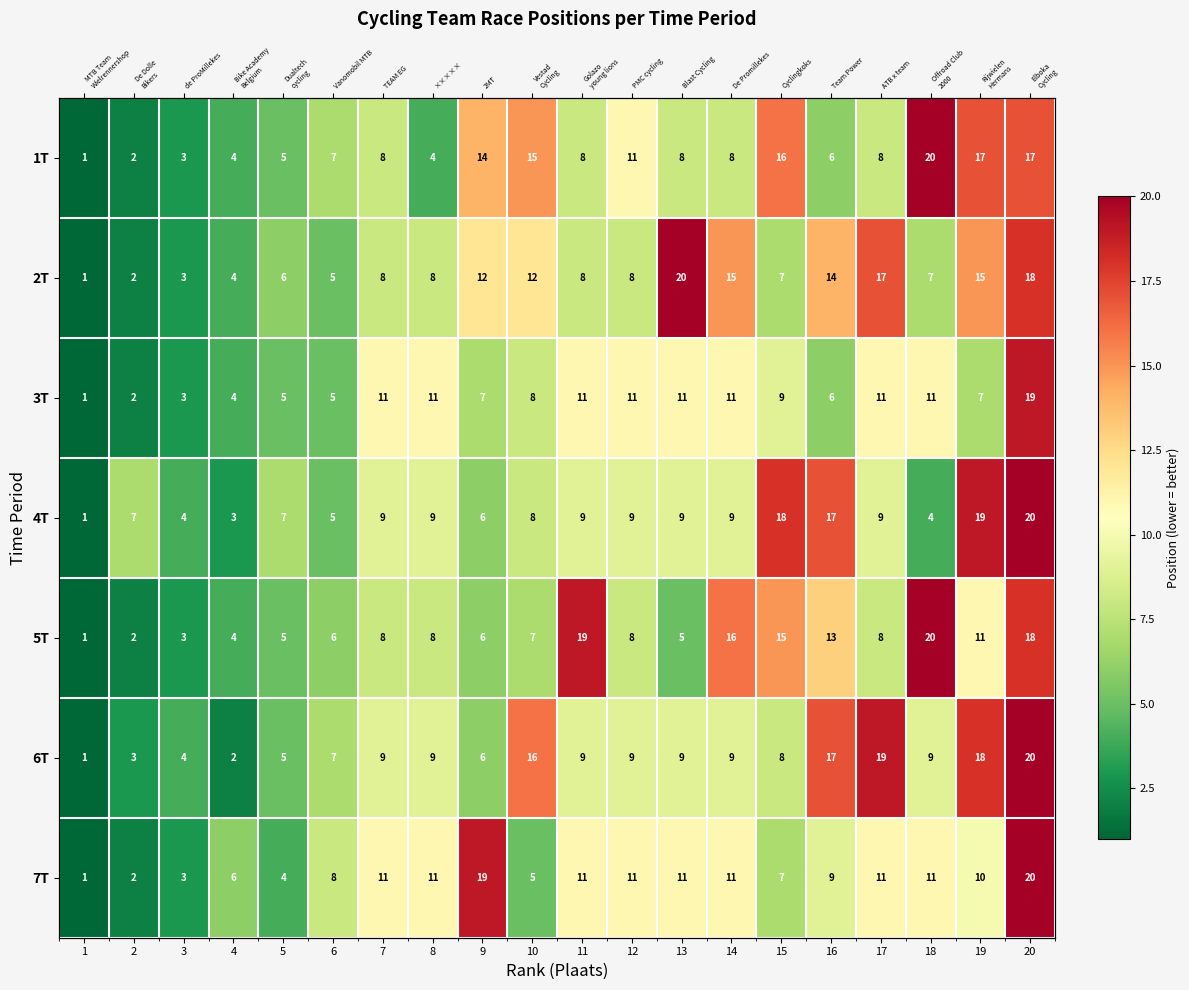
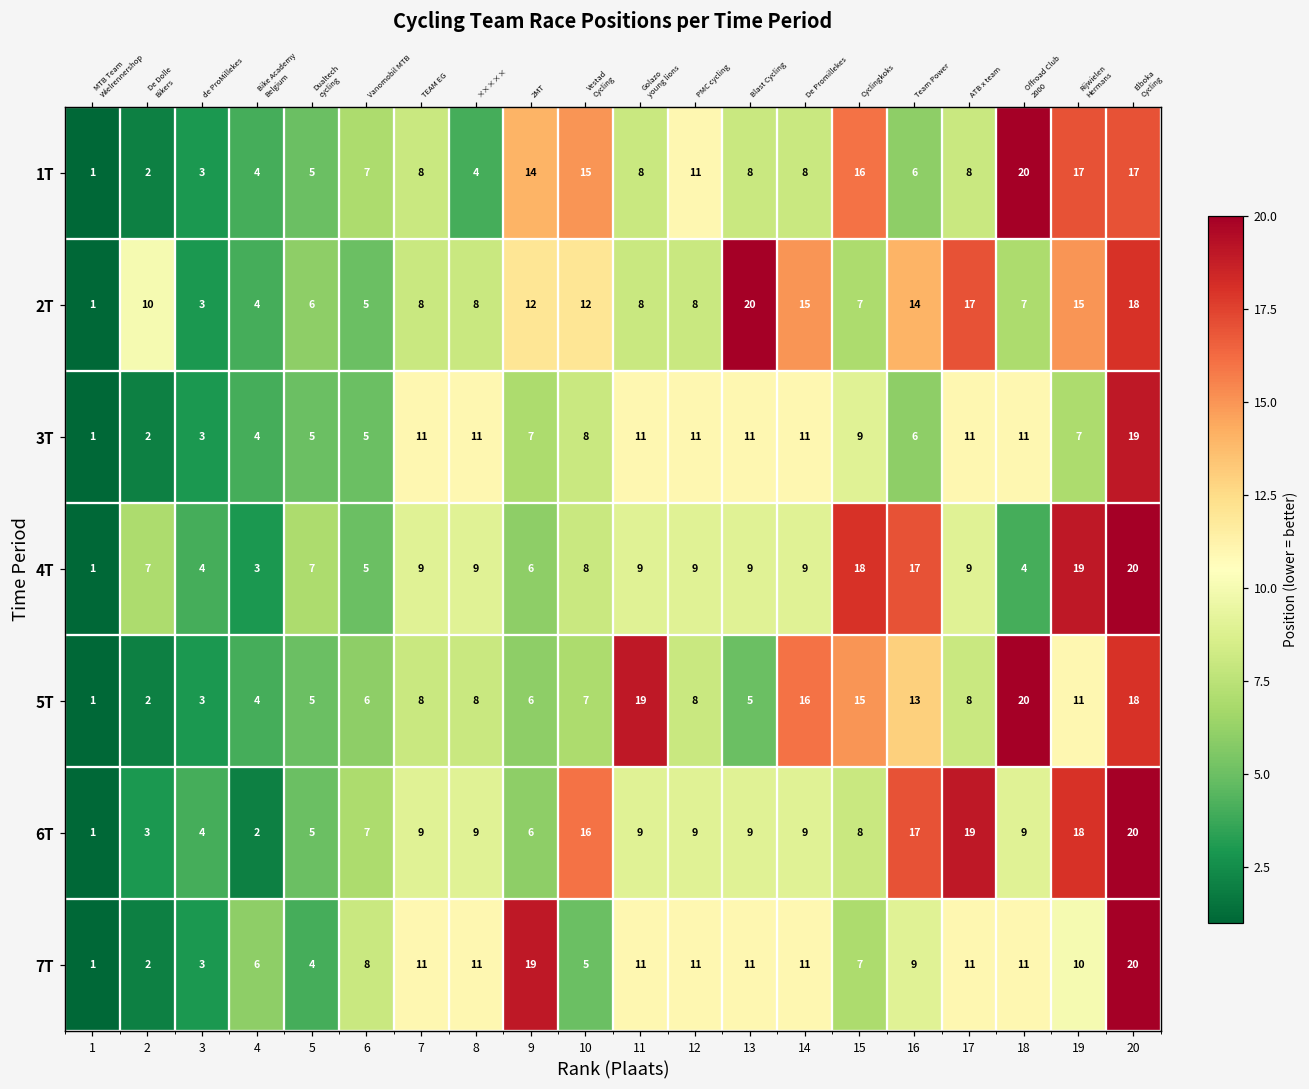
2T, 2: 2 -> 10
